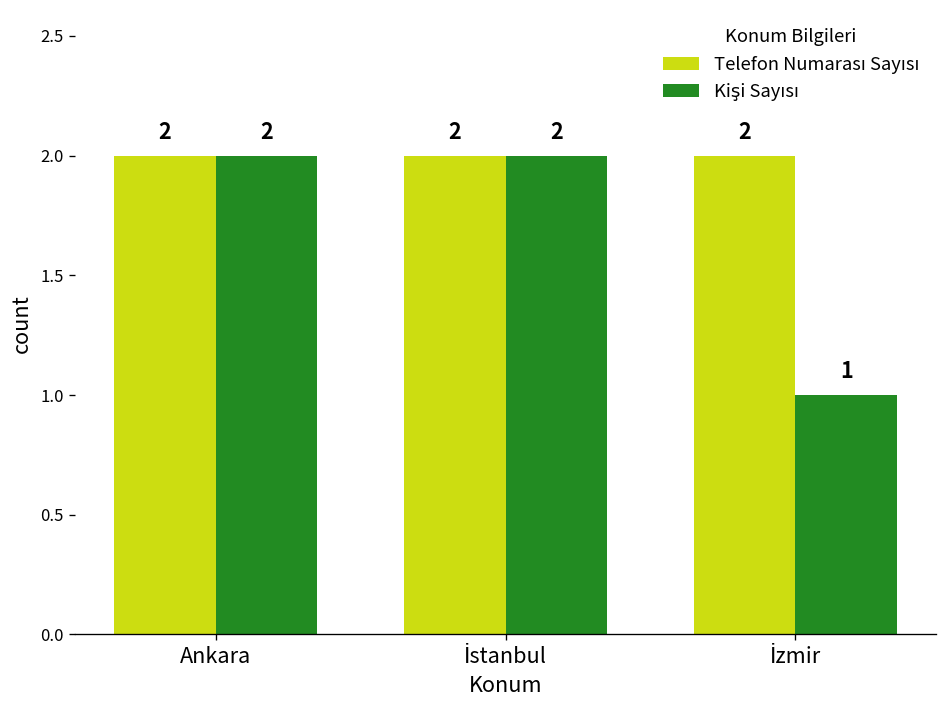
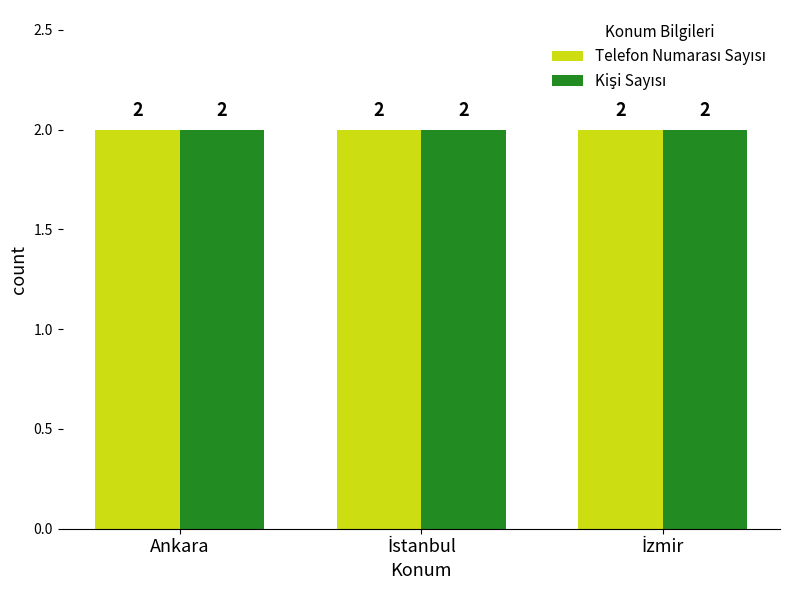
Kişi Sayısı, İzmir: 1 -> 2
